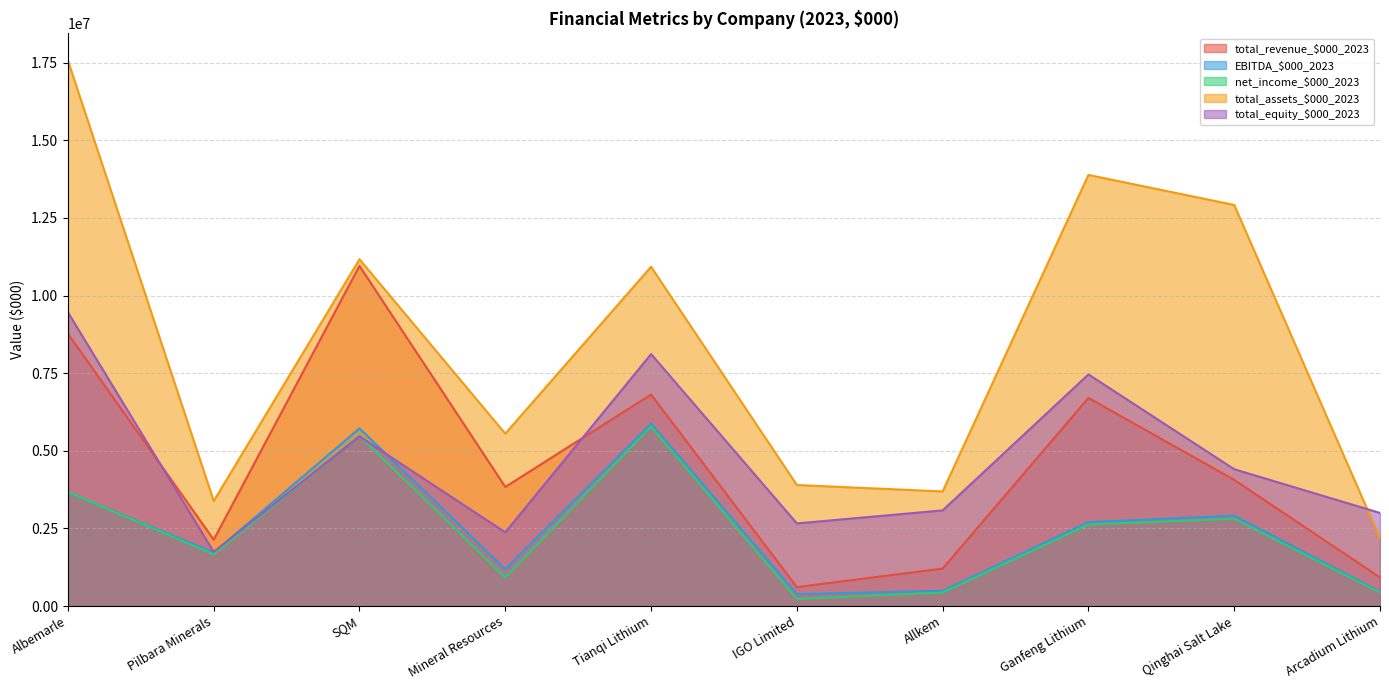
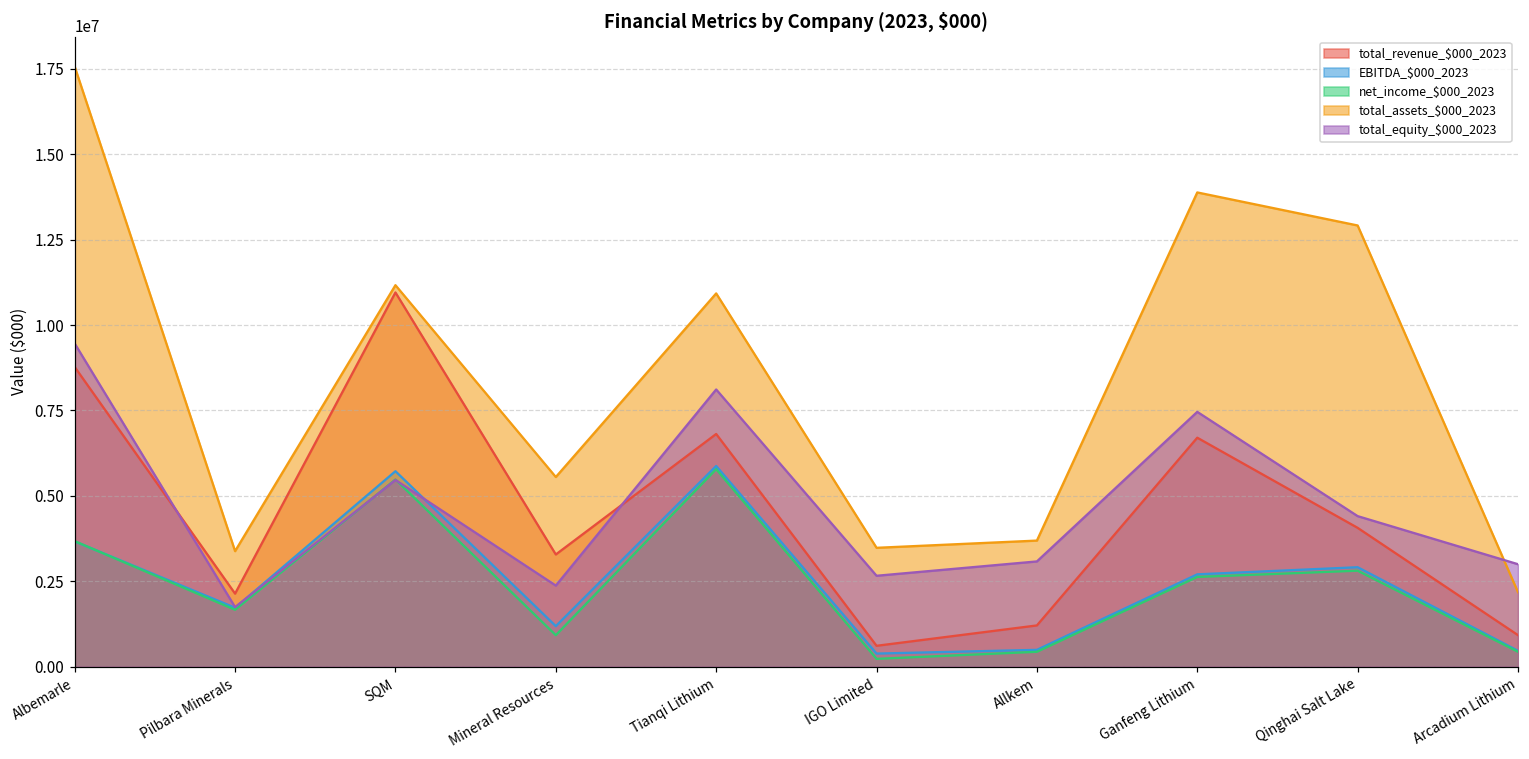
total_revenue_$000_2023, Mineral Resources: 3800000 -> 3300000
total_assets_$000_2023, IGO Limited: 3900000 -> 3500000
